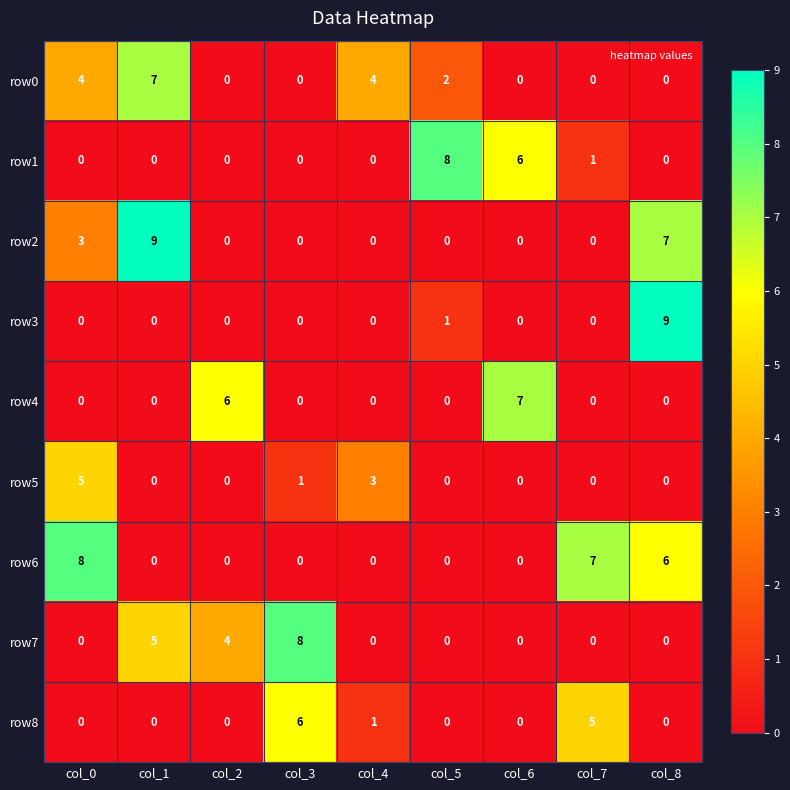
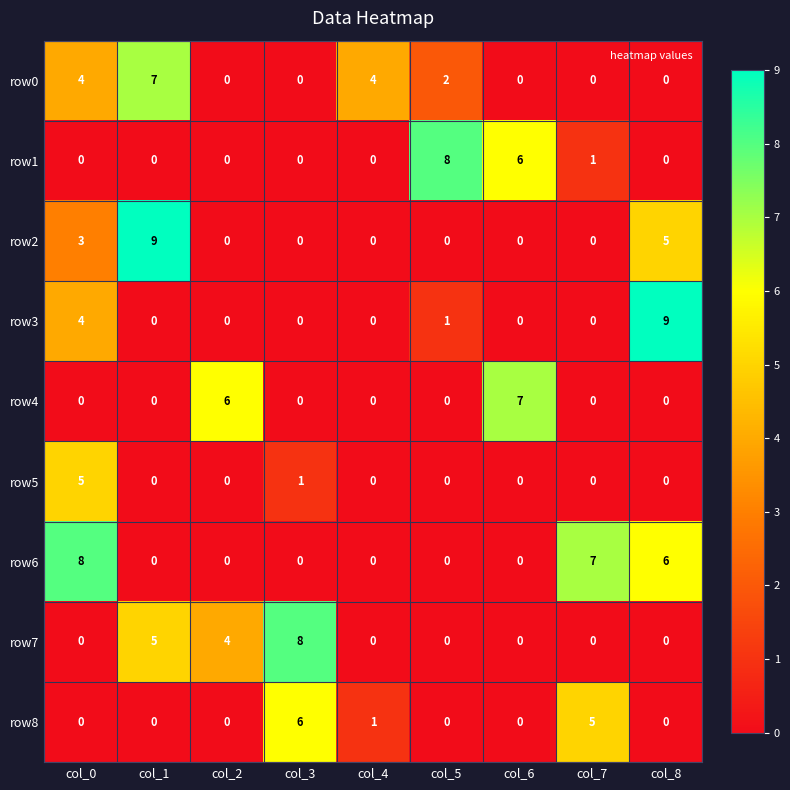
row2, col_8: 7 -> 5
row3, col_0: 0 -> 4
row5, col_4: 3 -> 0
